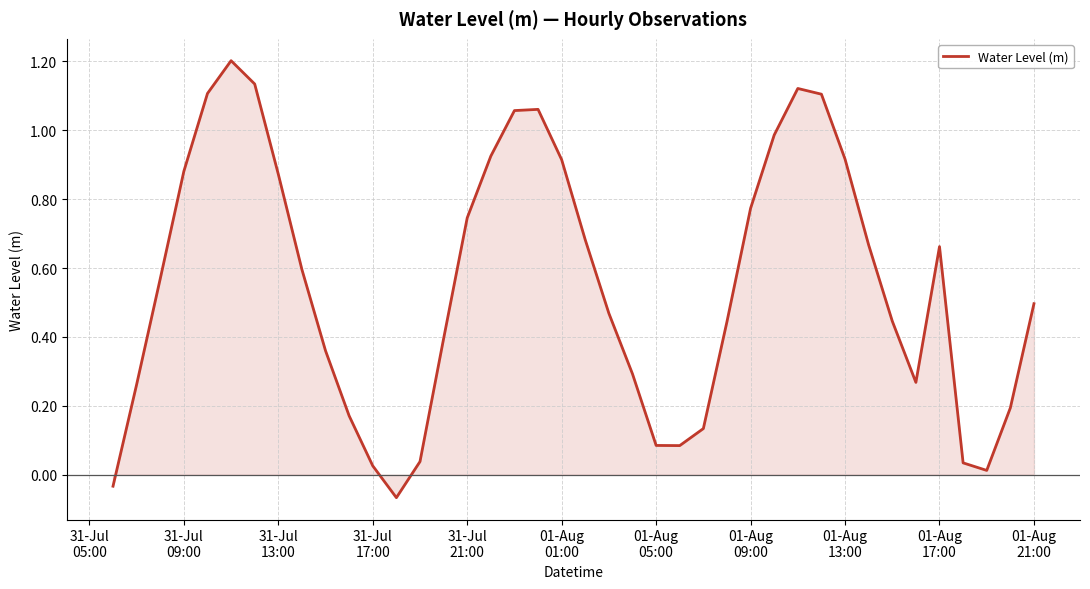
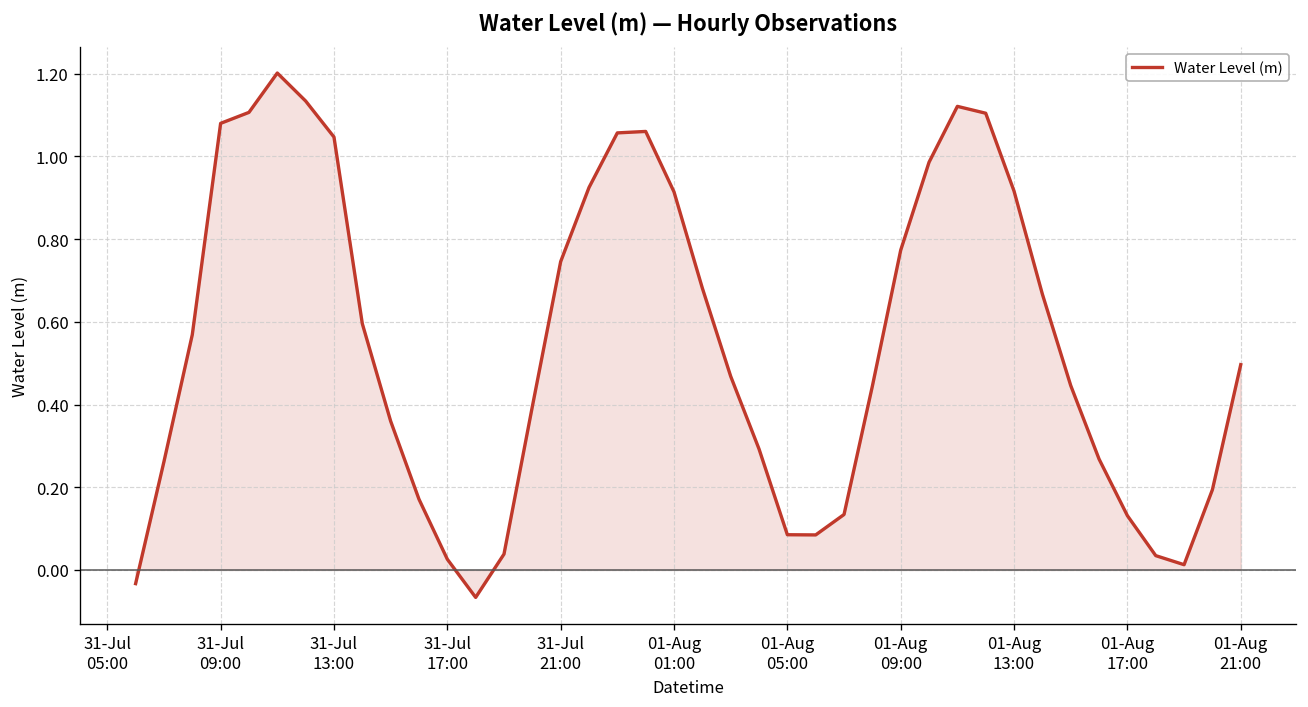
Water Level (m), 31-Jul 09:00: 0.88 -> 1.08
Water Level (m), 31-Jul 13:00: 0.87 -> 1.05
Water Level (m), 01-Aug 17:00: 0.66 -> 0.13
